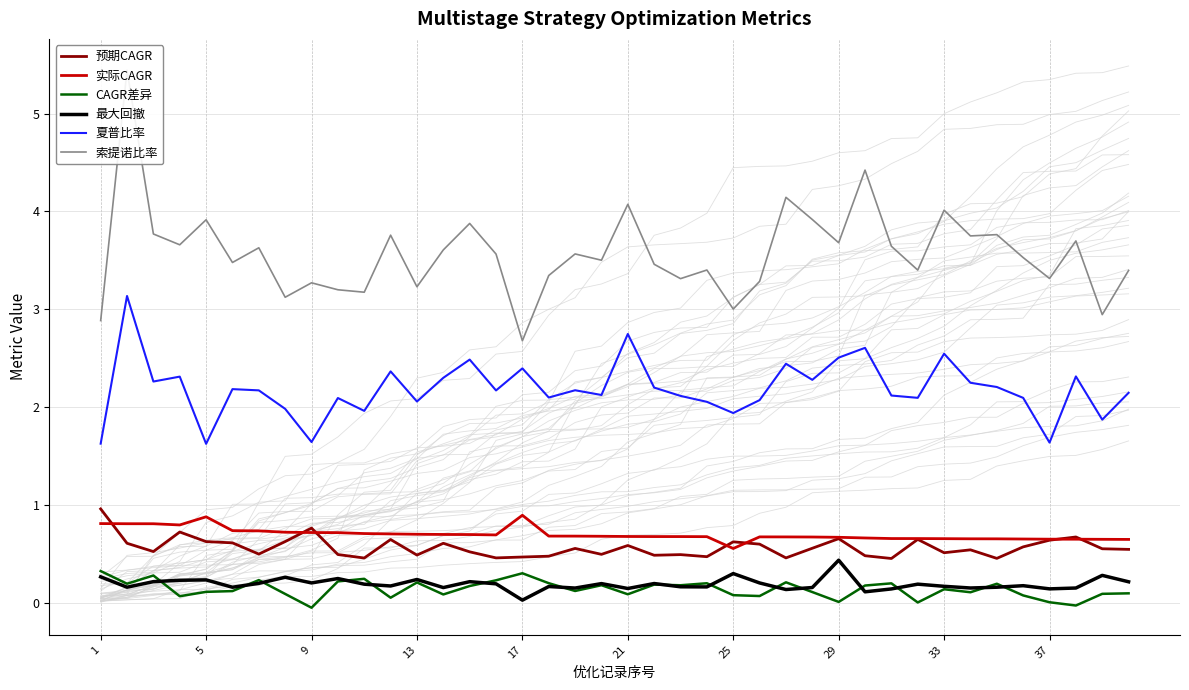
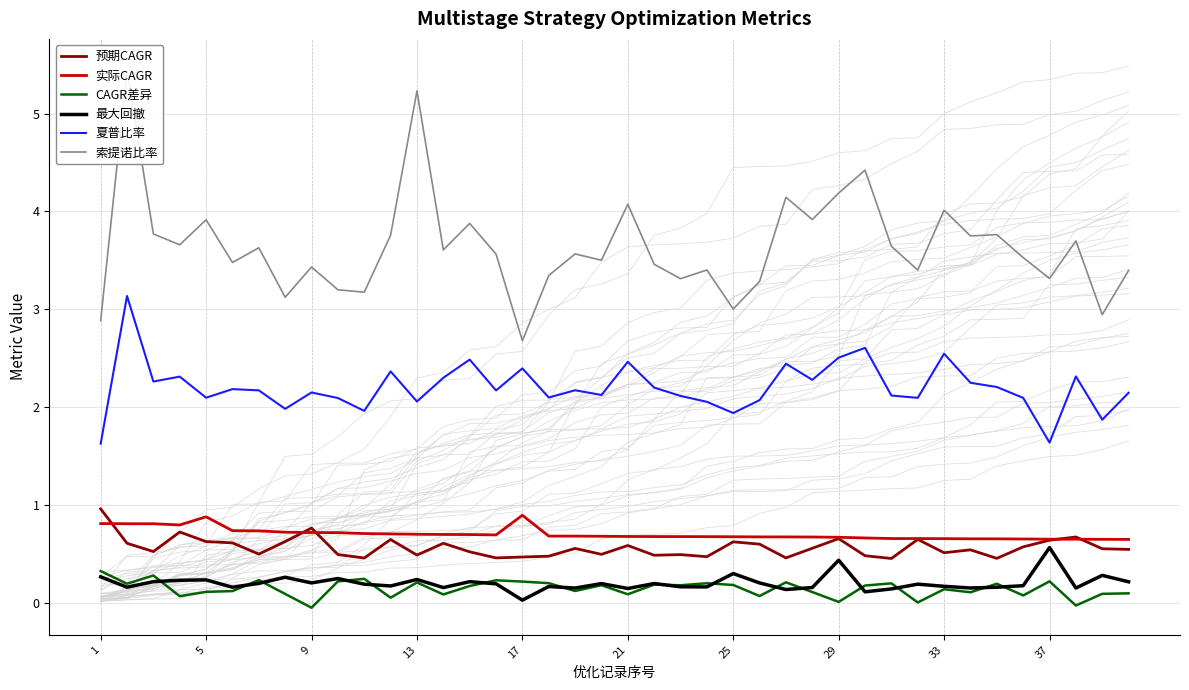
夏普比率, 5: 1.6 -> 2.1
夏普比率, 9: 1.6 -> 2.2
索提诺比率, 9: 3.3 -> 3.4
索提诺比率, 13: 3.2 -> 5.2
CAGR差异, 17: 0.3 -> 0.2
夏普比率, 21: 2.7 -> 2.5
实际CAGR, 25: 0.6 -> 0.7
CAGR差异, 25: 0.1 -> 0.2
索提诺比率, 29: 3.7 -> 4.2
CAGR差异, 37: 0.0 -> 0.2
最大回撤, 37: 0.1 -> 0.6
